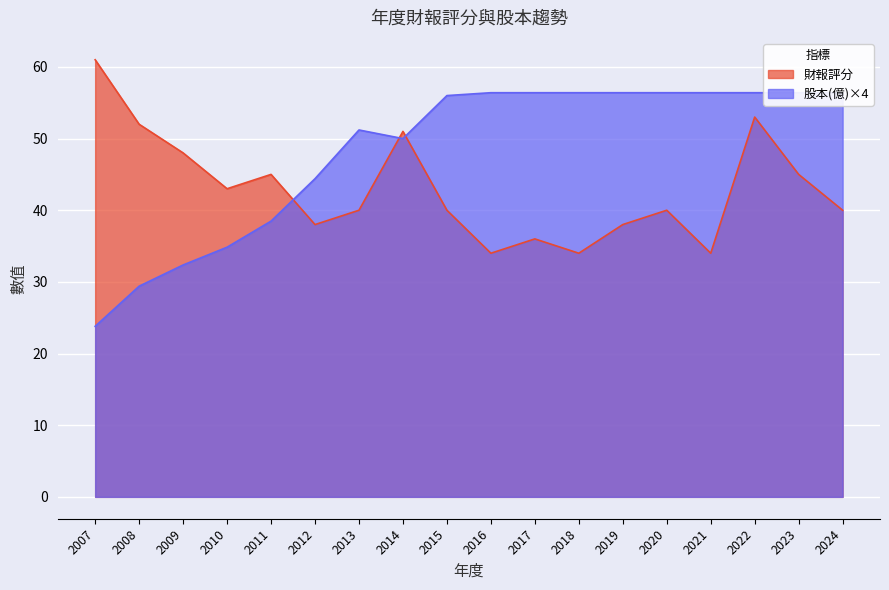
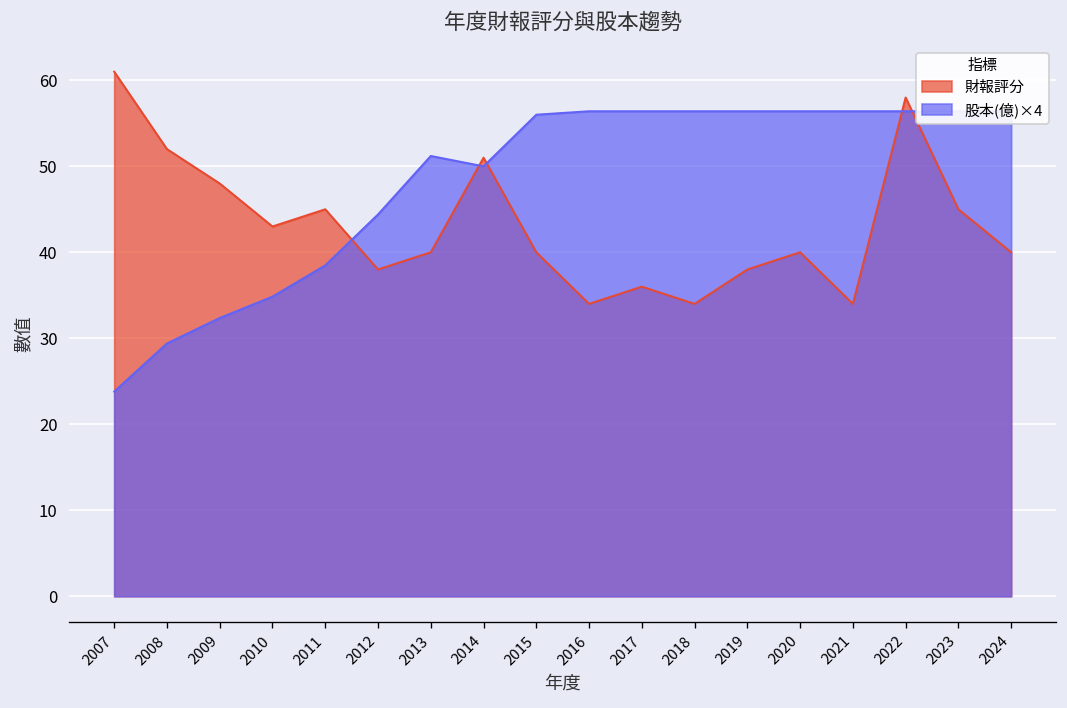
財報評分, 2022: 53 -> 58
